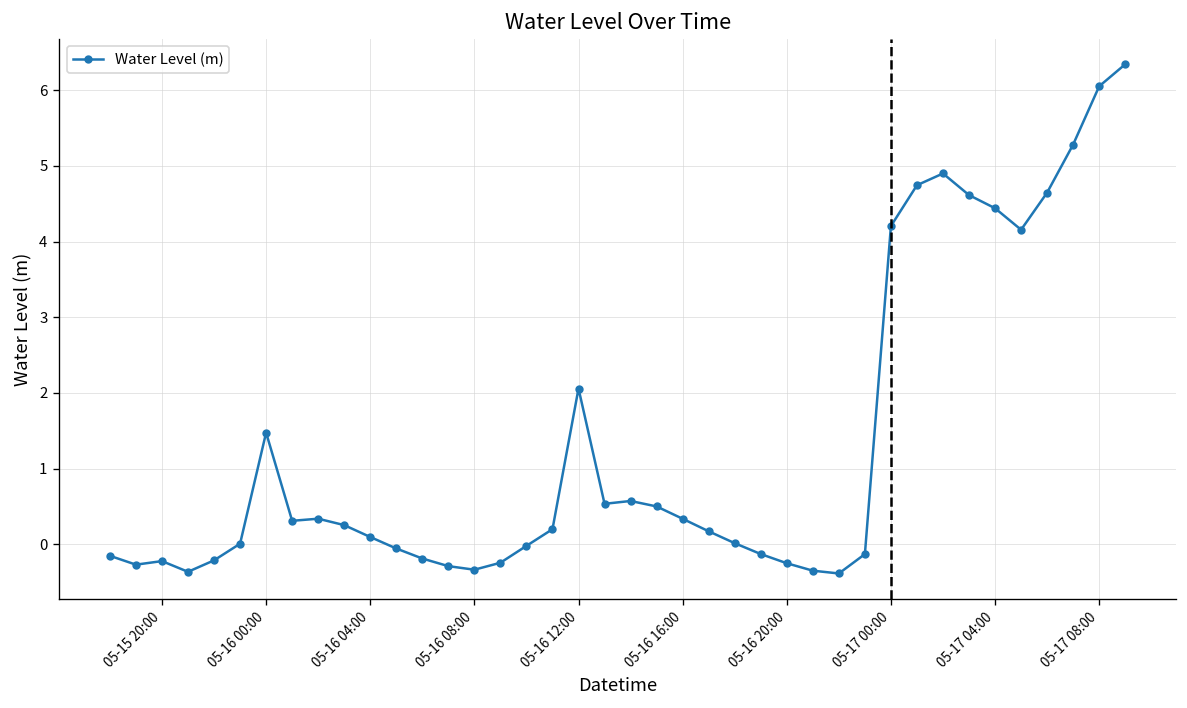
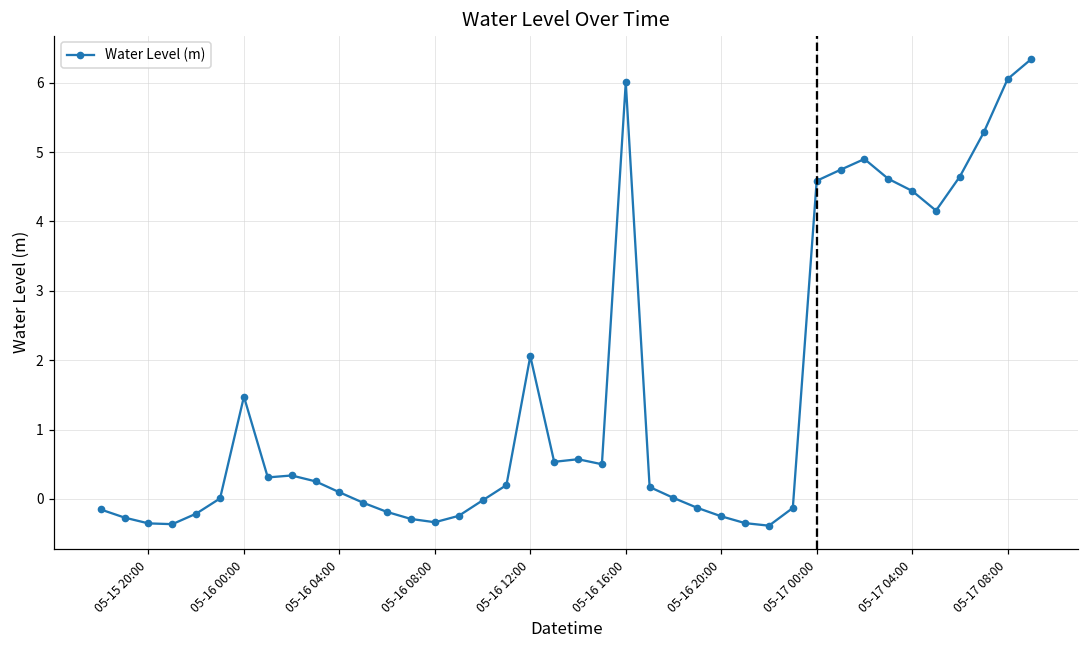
05-15 20:00: -0.2 -> -0.4
05-16 16:00: 0.3 -> 6.0
05-17 00:00: 4.2 -> 4.6
